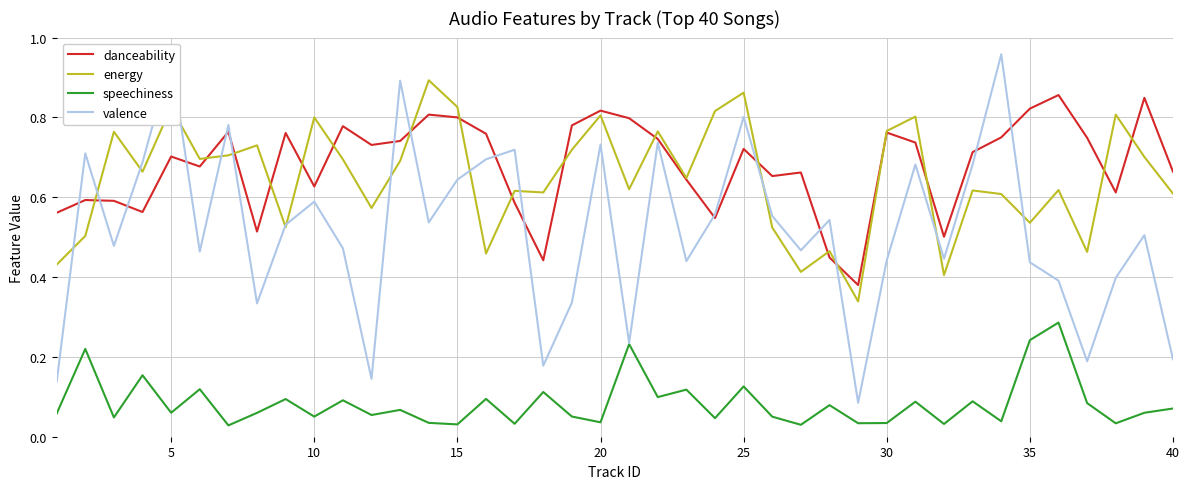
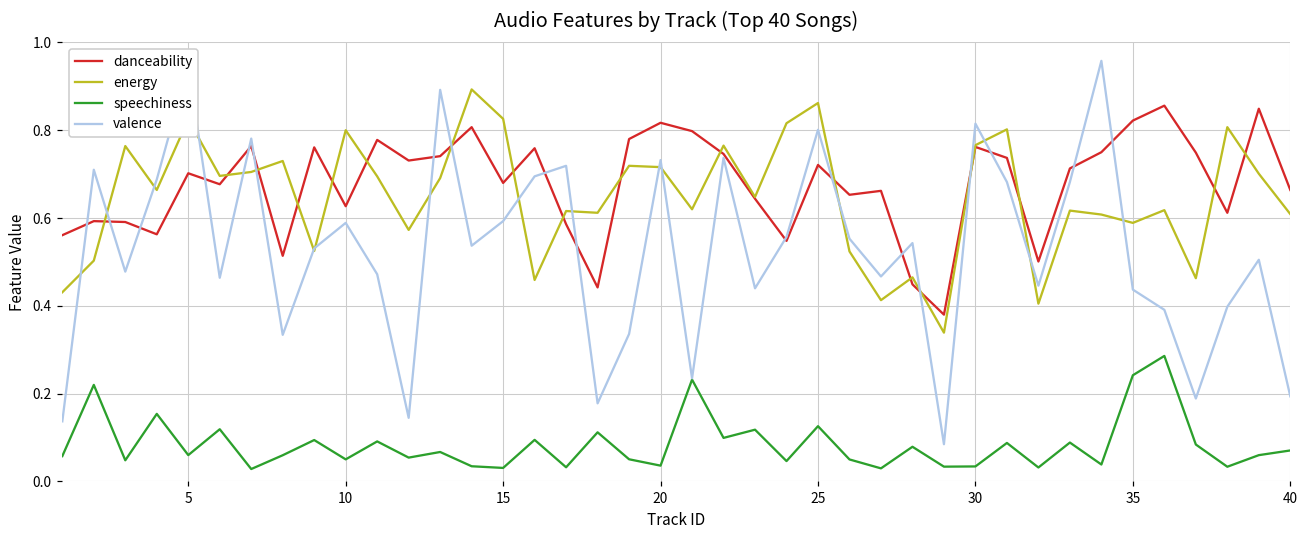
danceability, 15: 0.80 -> 0.68
valence, 15: 0.64 -> 0.59
energy, 20: 0.81 -> 0.72
valence, 30: 0.44 -> 0.82
energy, 35: 0.54 -> 0.59
